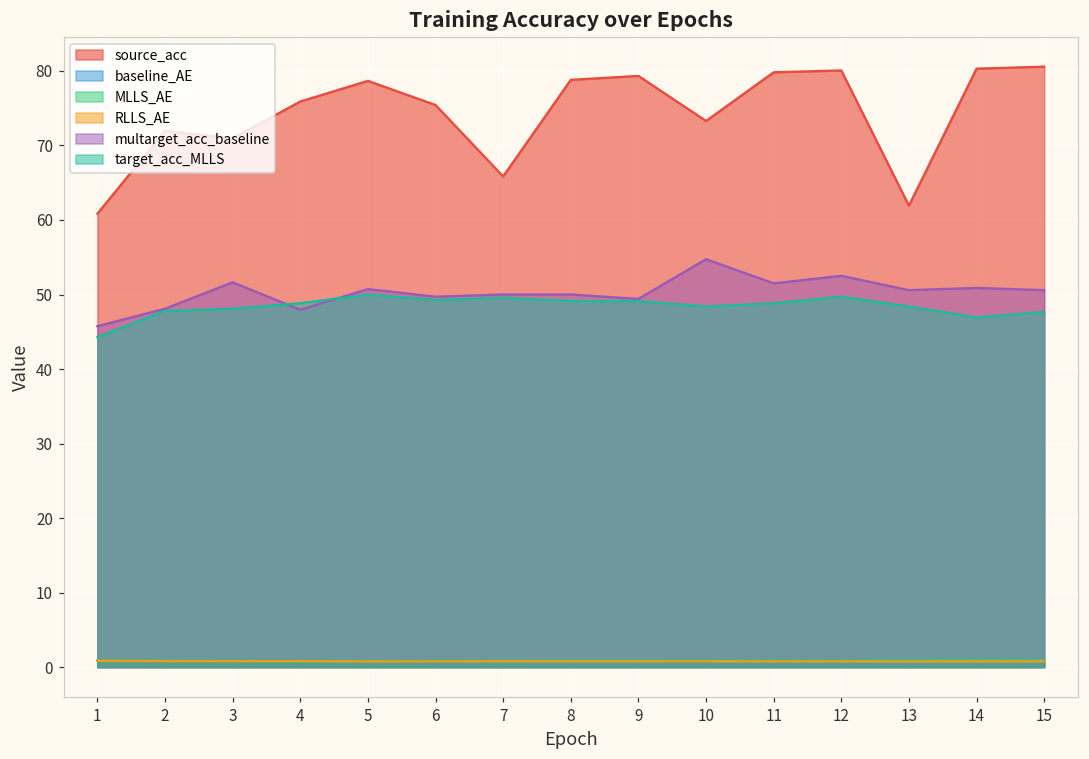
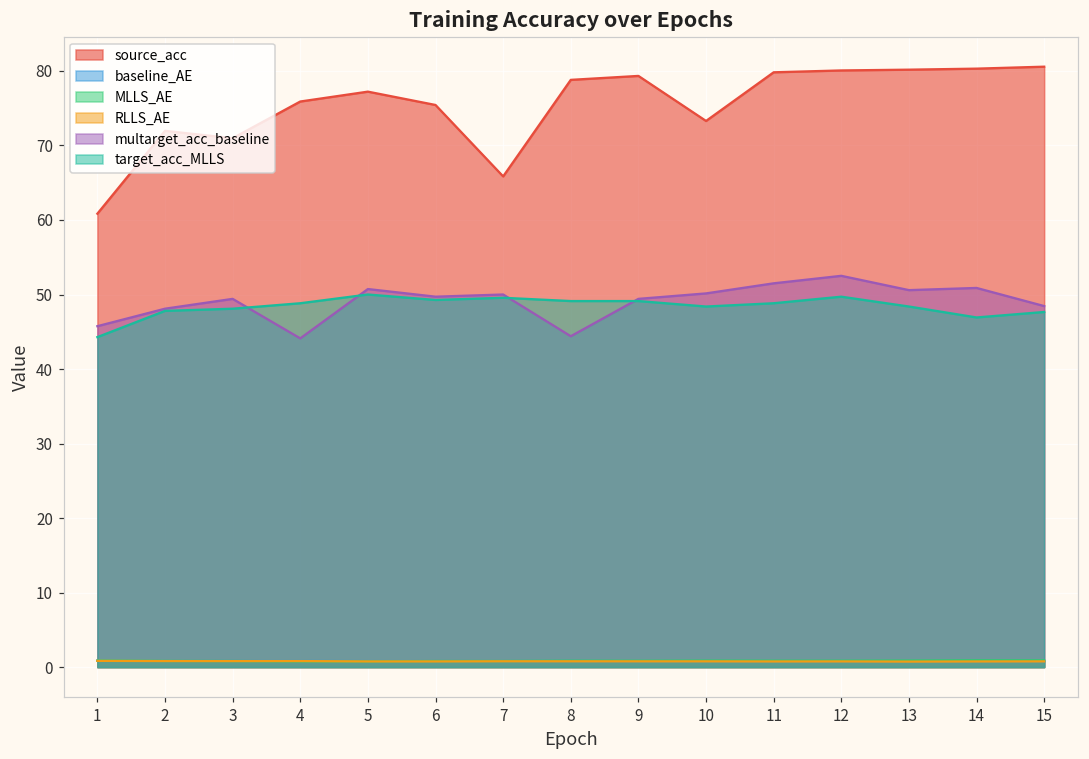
multarget_acc_baseline, 3: 52 -> 49
multarget_acc_baseline, 4: 48 -> 44
source_acc, 5: 79 -> 77
multarget_acc_baseline, 8: 50 -> 44
multarget_acc_baseline, 10: 55 -> 50
source_acc, 13: 62 -> 80
multarget_acc_baseline, 15: 51 -> 48
